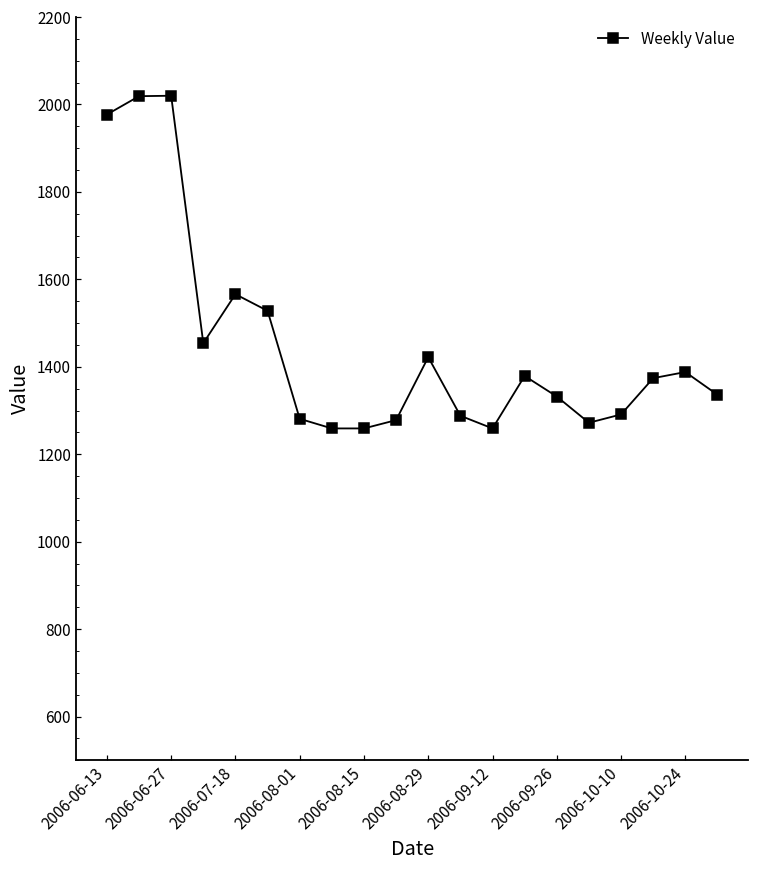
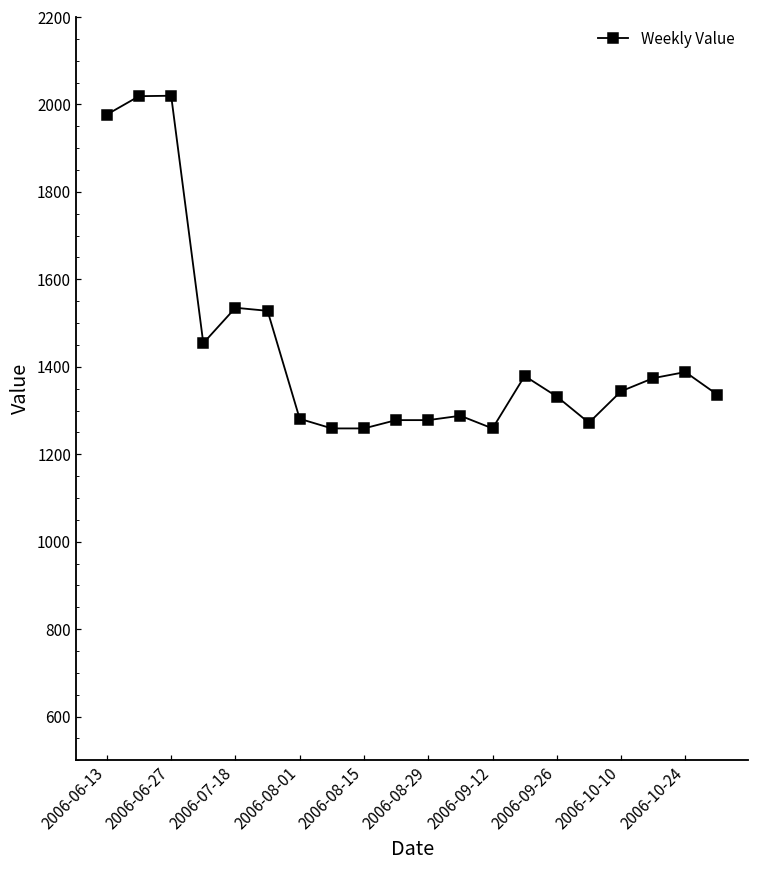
2006-07-18: 1570 -> 1540
2006-08-29: 1420 -> 1280
2006-10-10: 1290 -> 1340
